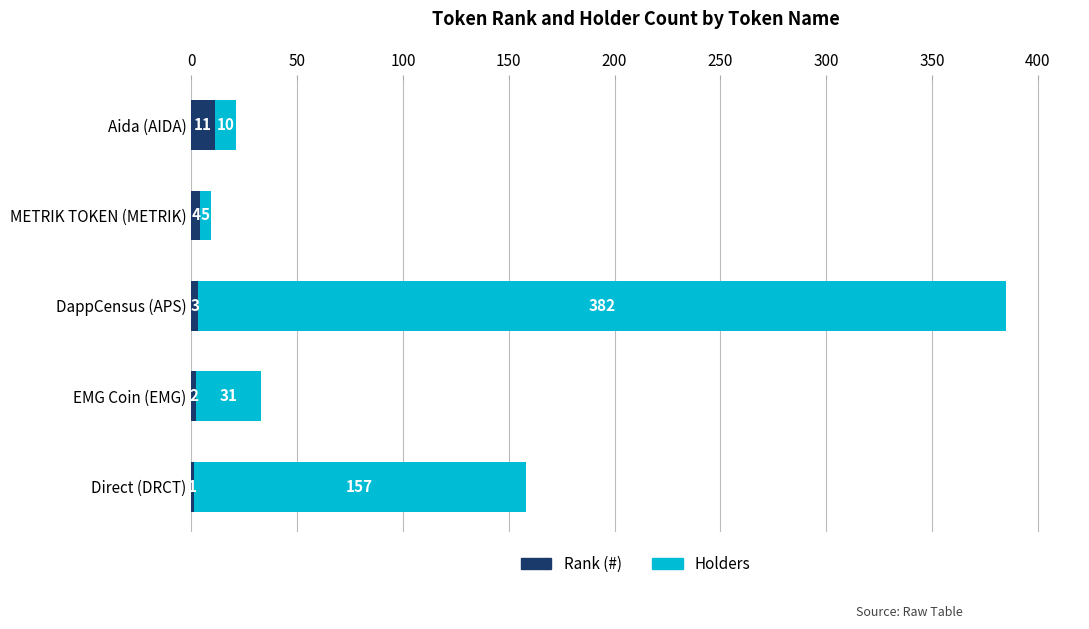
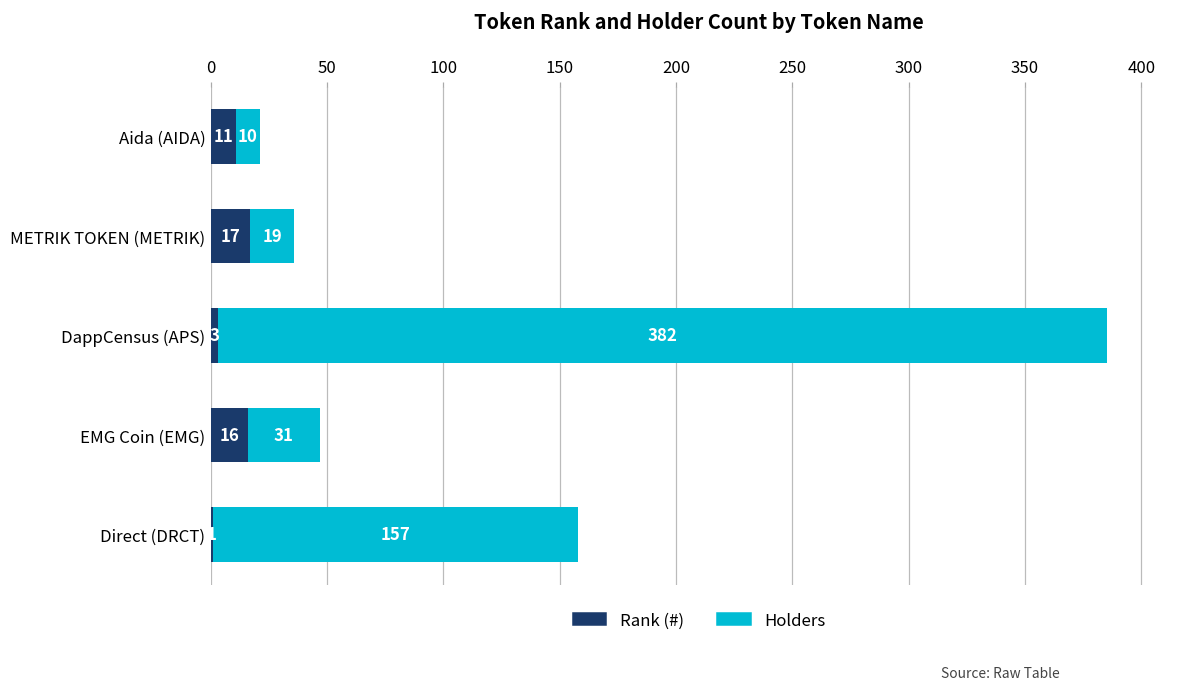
Rank (#), METRIK TOKEN (METRIK): 4 -> 17
Holders, METRIK TOKEN (METRIK): 5 -> 19
Rank (#), EMG Coin (EMG): 2 -> 16
